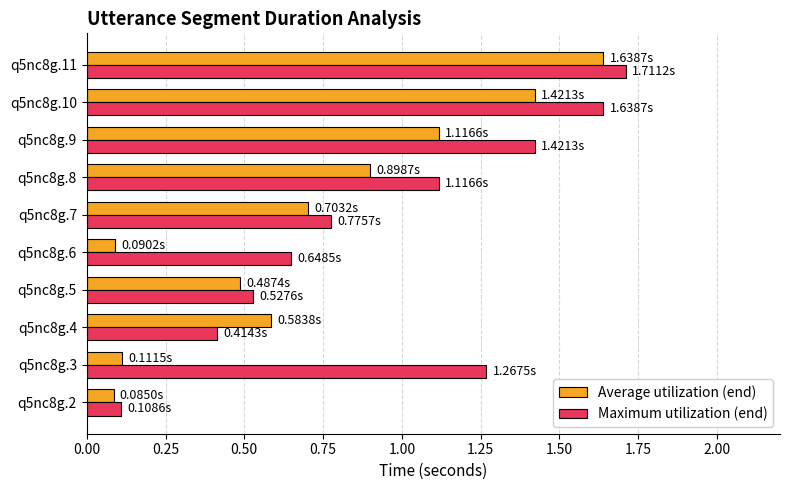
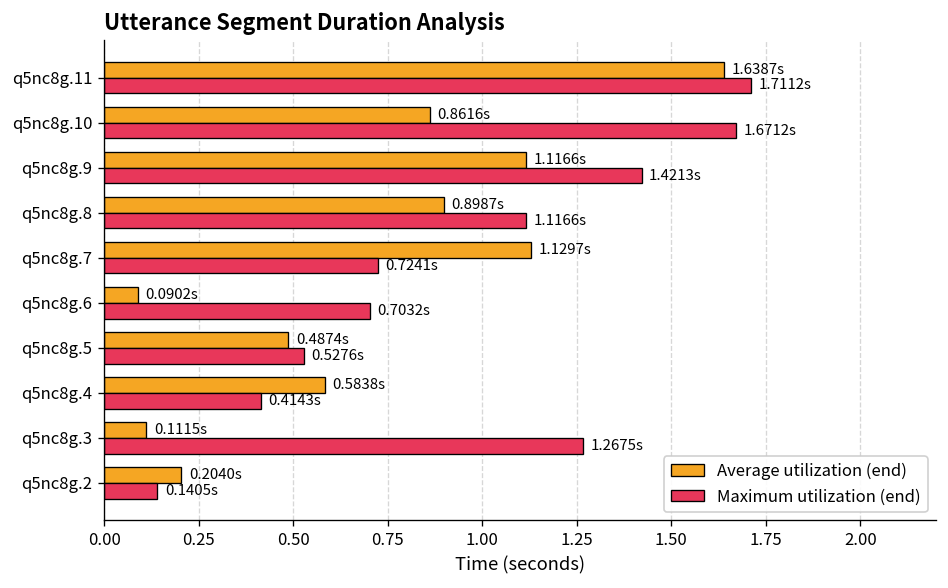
Average utilization (end), q5nc8g.10: 1.4213s -> 0.8616s
Maximum utilization (end), q5nc8g.10: 1.6387s -> 1.6712s
Average utilization (end), q5nc8g.7: 0.7032s -> 1.1297s
Maximum utilization (end), q5nc8g.7: 0.7757s -> 0.7241s
Maximum utilization (end), q5nc8g.6: 0.6485s -> 0.7032s
Average utilization (end), q5nc8g.2: 0.0850s -> 0.2040s
Maximum utilization (end), q5nc8g.2: 0.1086s -> 0.1405s
